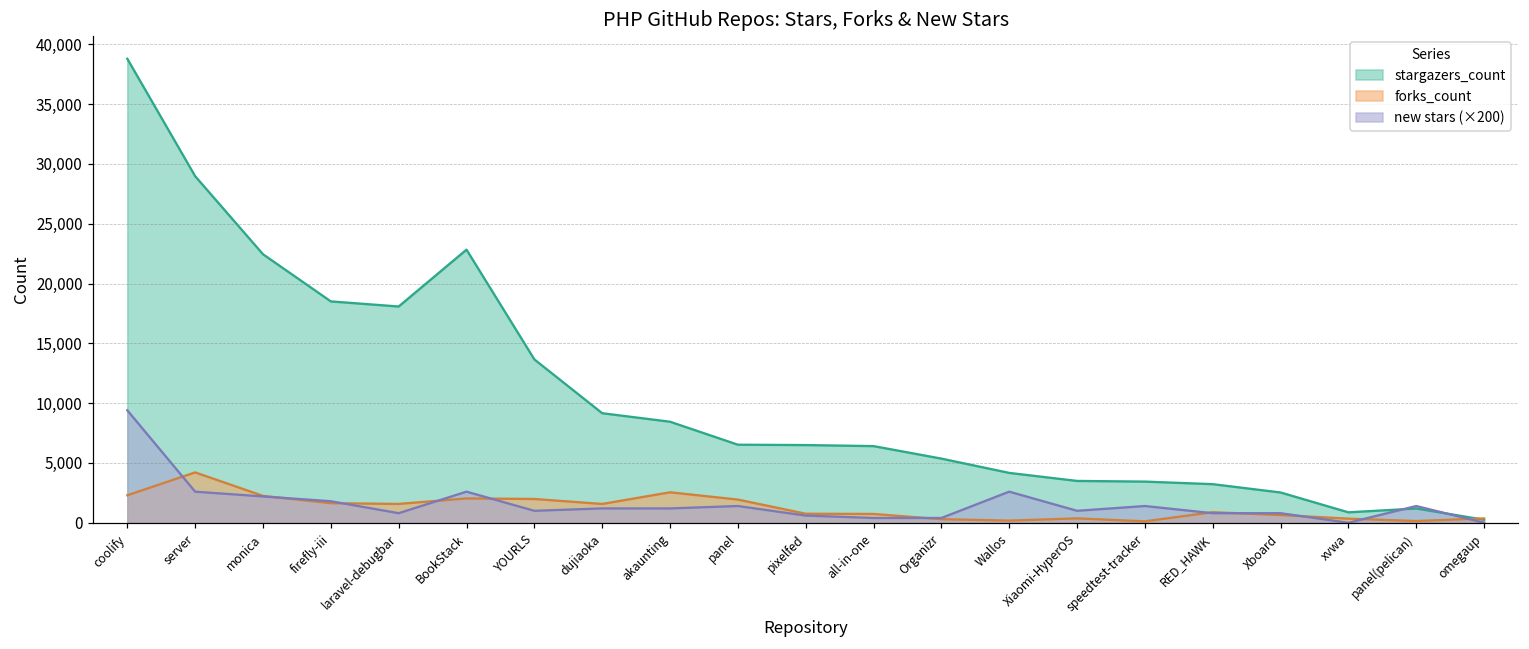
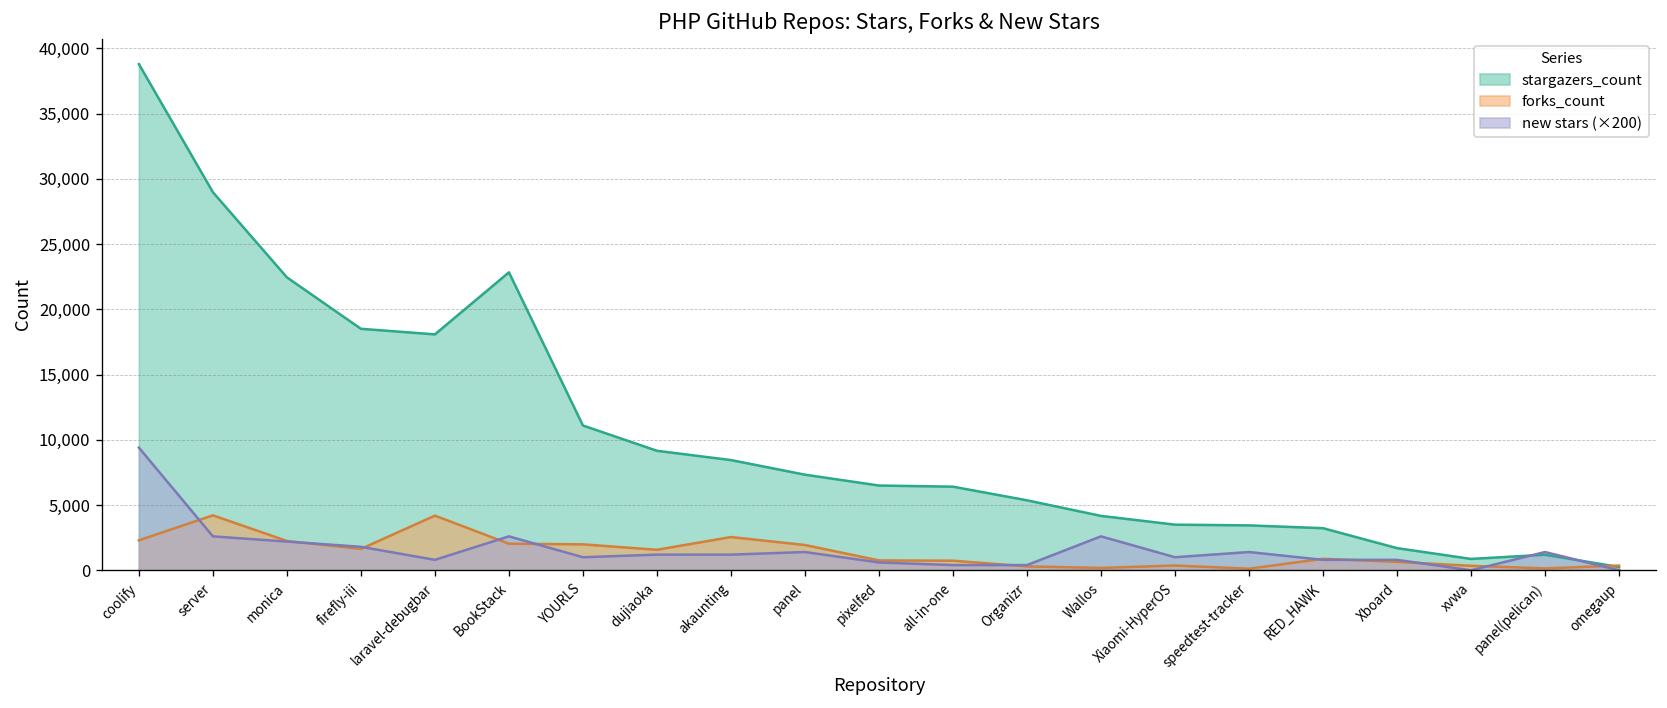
forks_count, laravel-debugbar: 1,600 -> 4,200
stargazers_count, YOURLS: 13,700 -> 11,100
stargazers_count, panel: 6,500 -> 7,300
stargazers_count, Xboard: 2,500 -> 1,700
